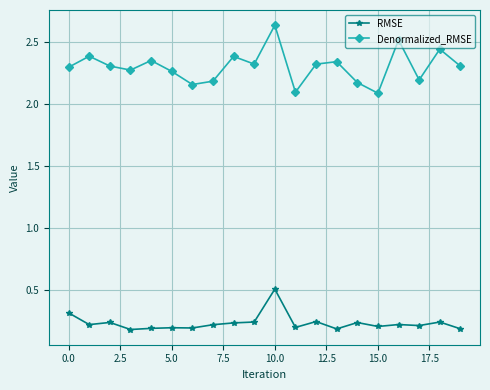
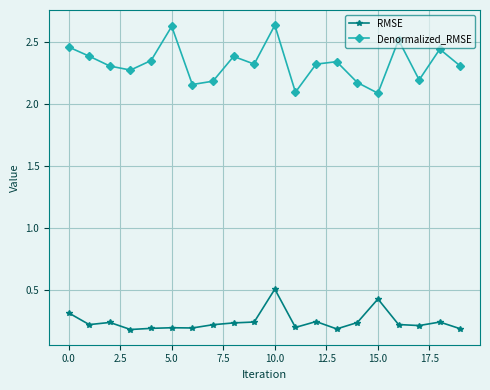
Denormalized_RMSE, 0.0: 2.30 -> 2.46
Denormalized_RMSE, 5.0: 2.26 -> 2.63
RMSE, 15.0: 0.21 -> 0.43
